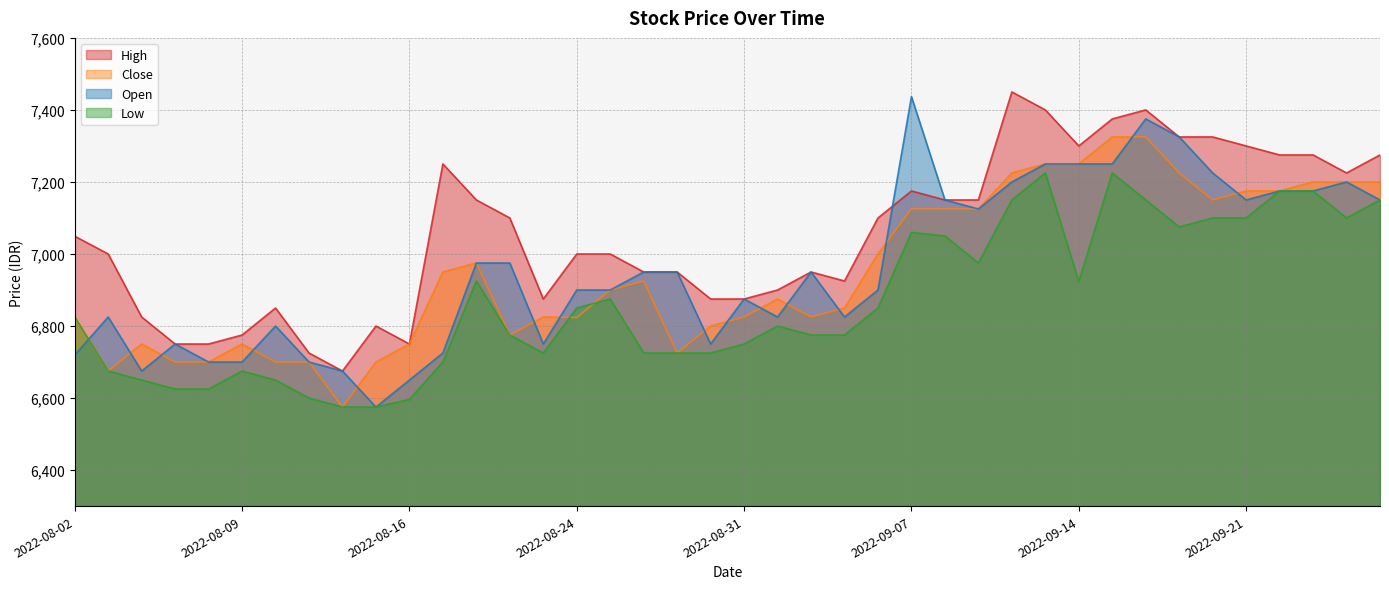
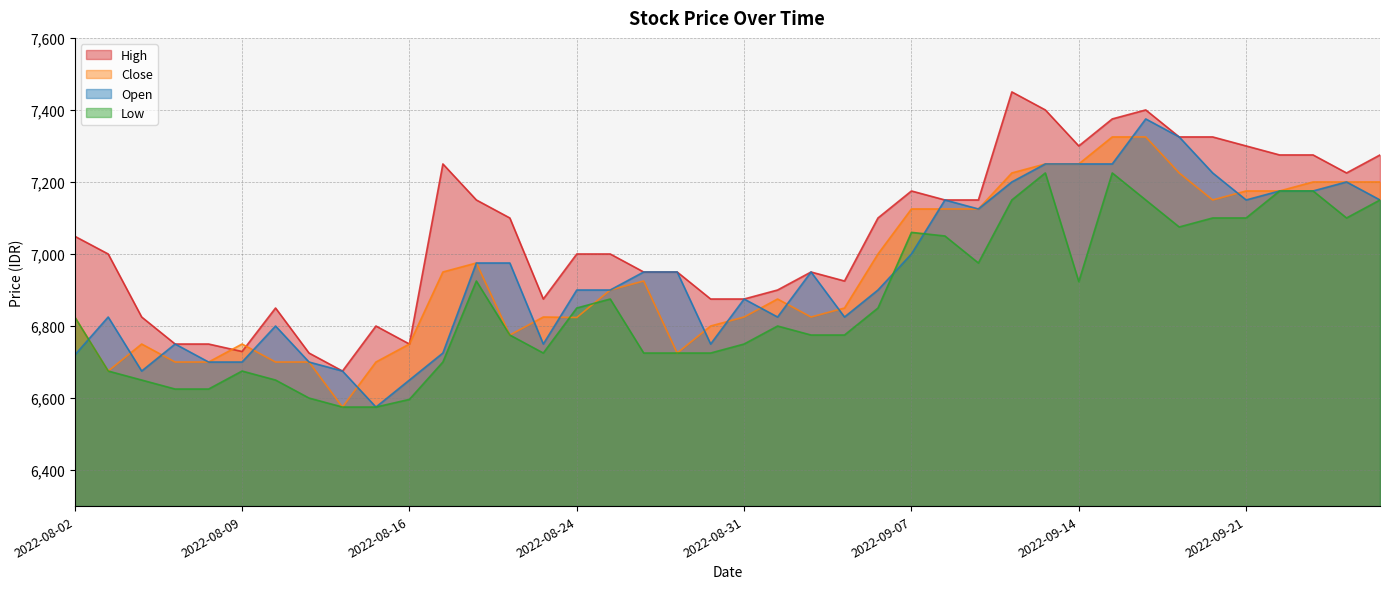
High, 2022-08-09: 6,780 -> 6,730
Open, 2022-09-07: 7,440 -> 7,000
